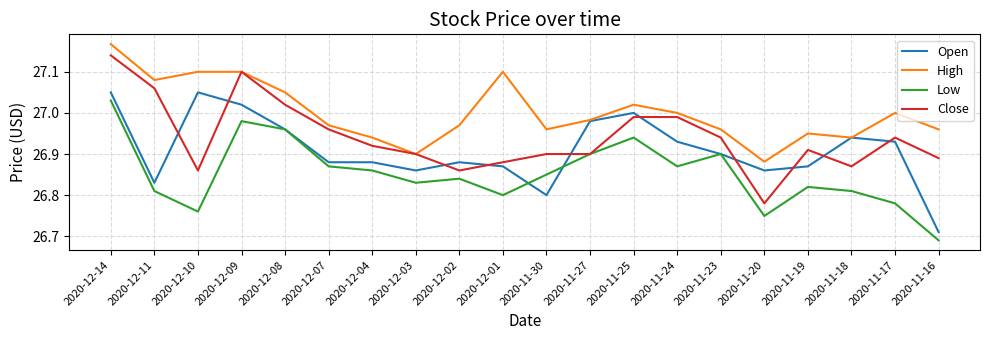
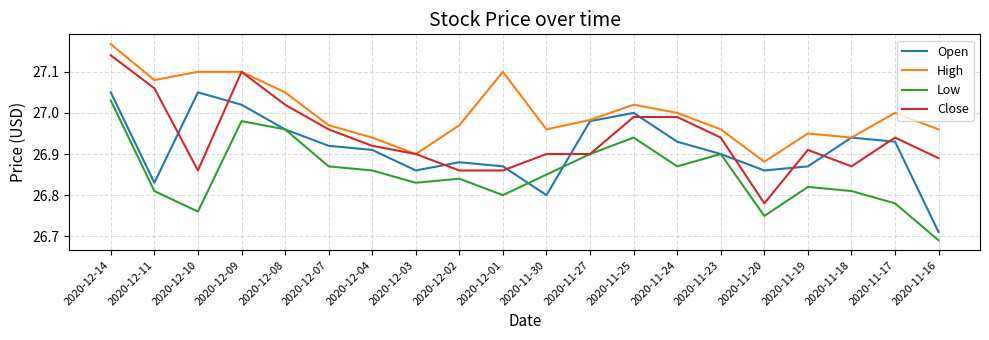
Open, 2020-12-07: 26.88 -> 26.92
Open, 2020-12-04: 26.88 -> 26.91
Close, 2020-12-01: 26.88 -> 26.86
